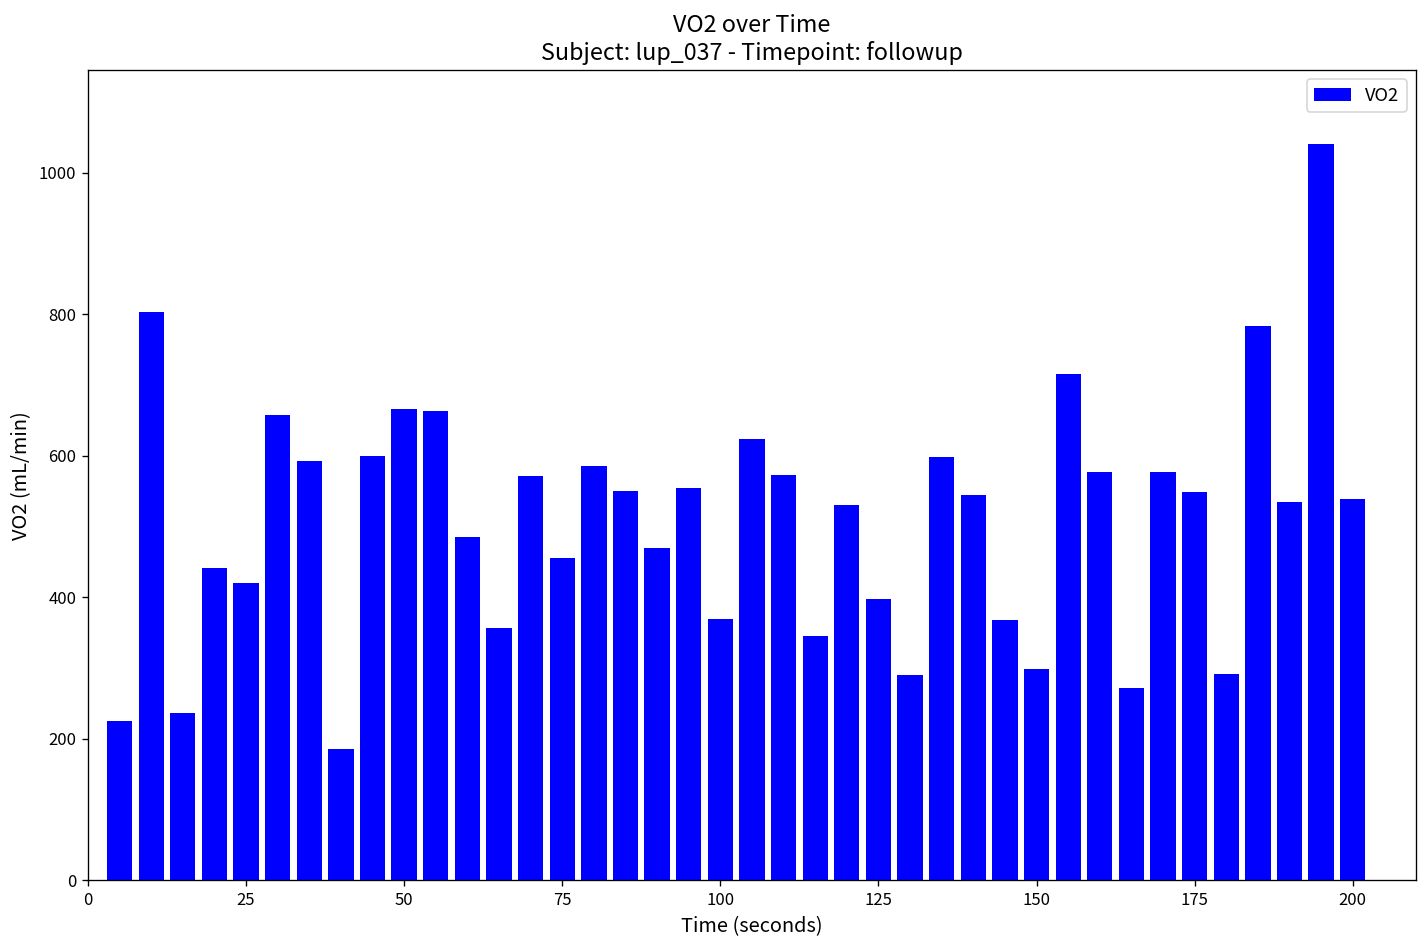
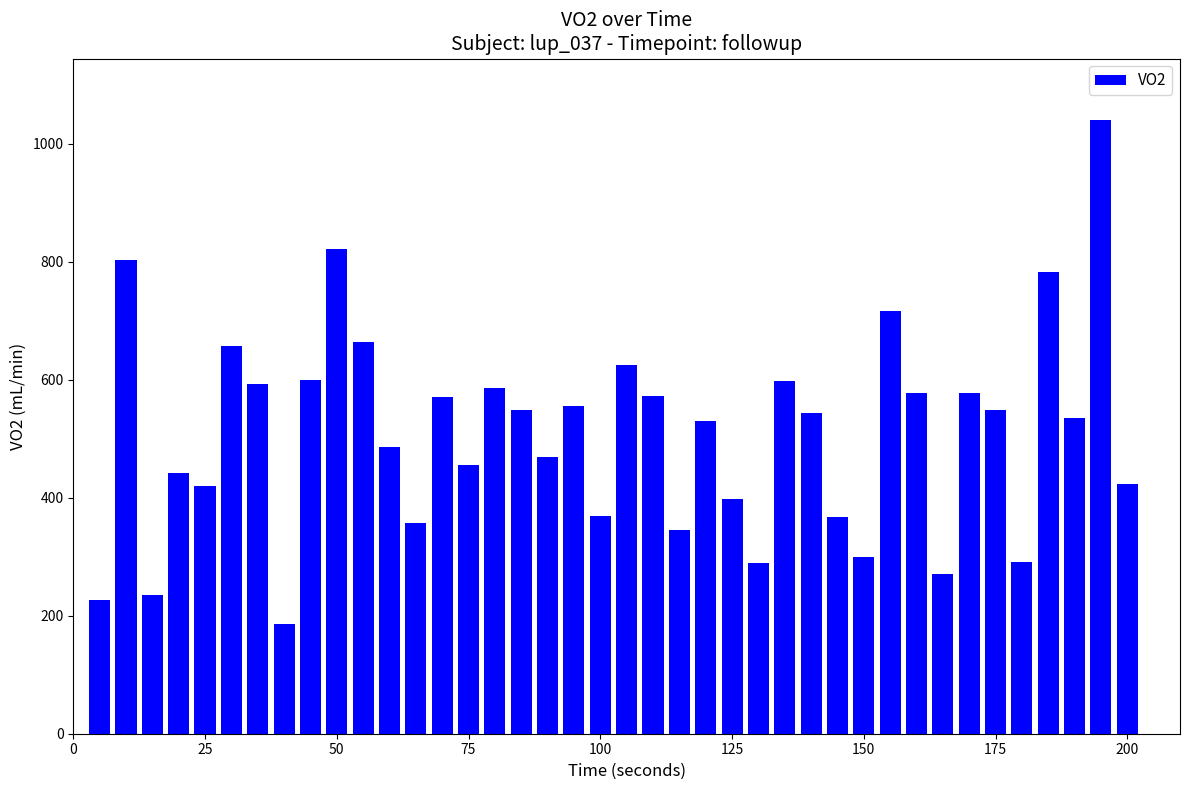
50: 670 -> 820
200: 540 -> 420
